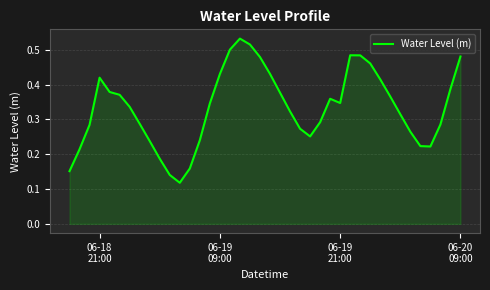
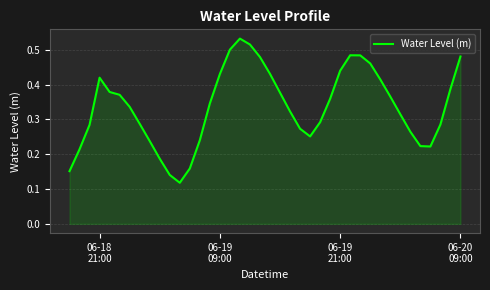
06-19 21:00: 0.35 -> 0.44
